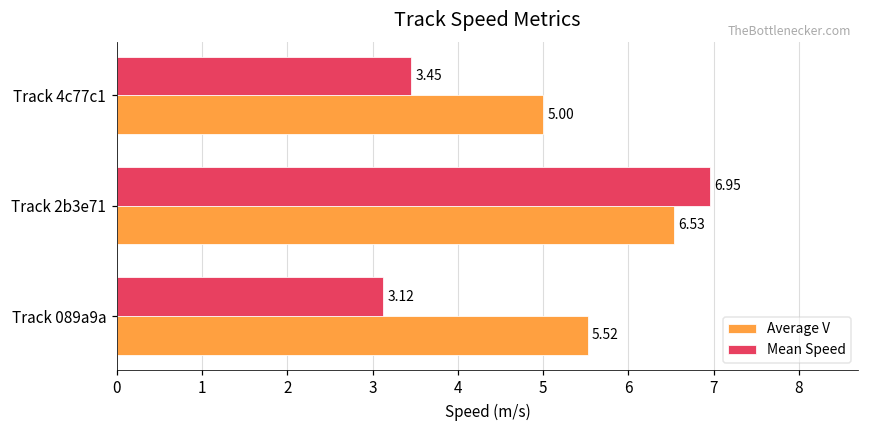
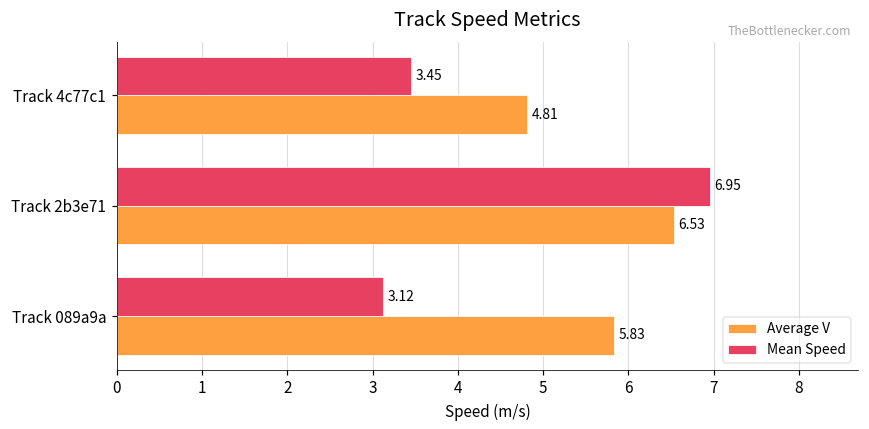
Average V, Track 4c77c1: 5.00 -> 4.81
Average V, Track 089a9a: 5.52 -> 5.83
